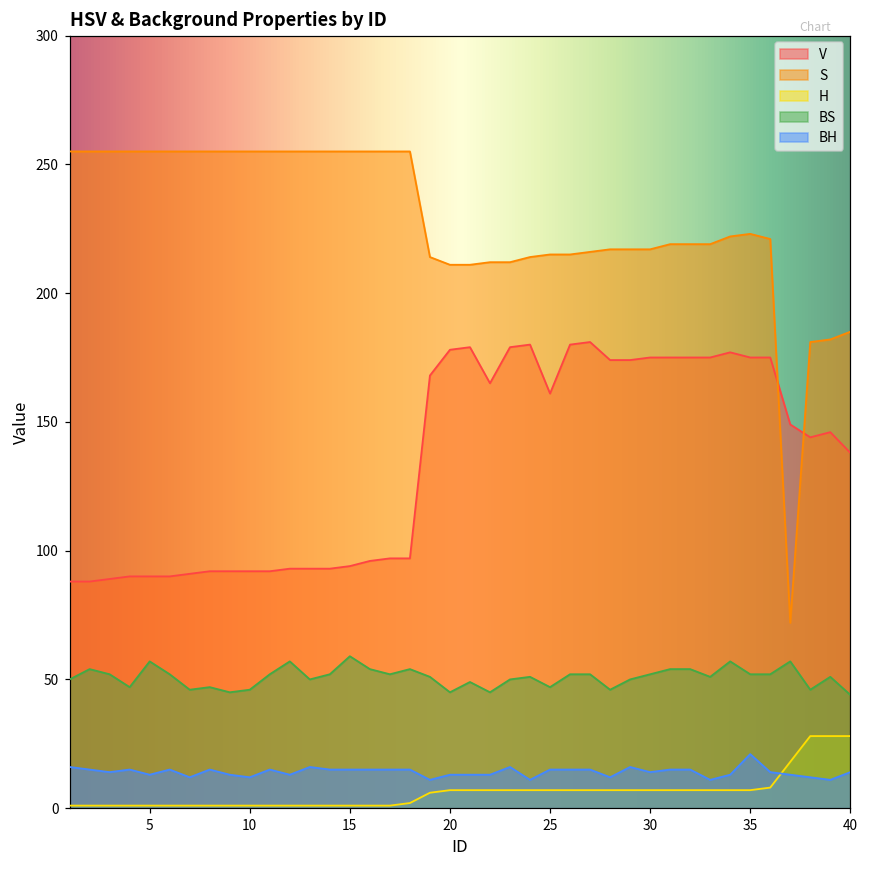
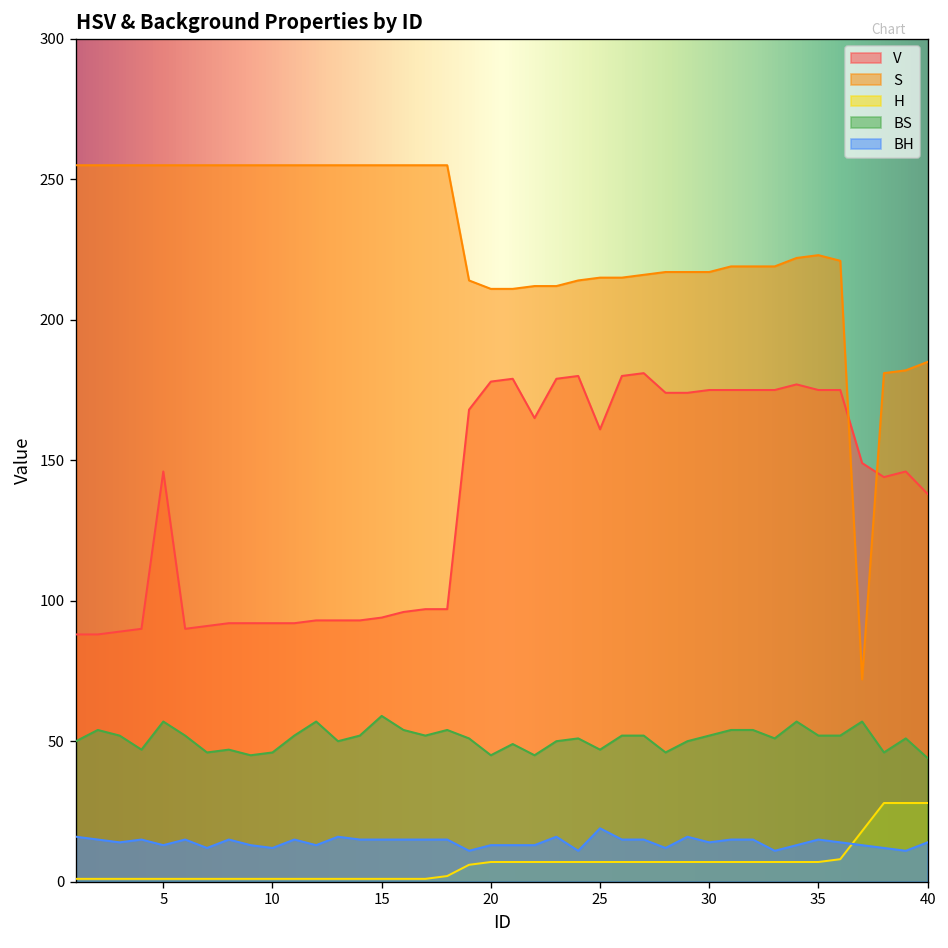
V, 5: 90 -> 146
BH, 25: 15 -> 19
BH, 35: 21 -> 15
